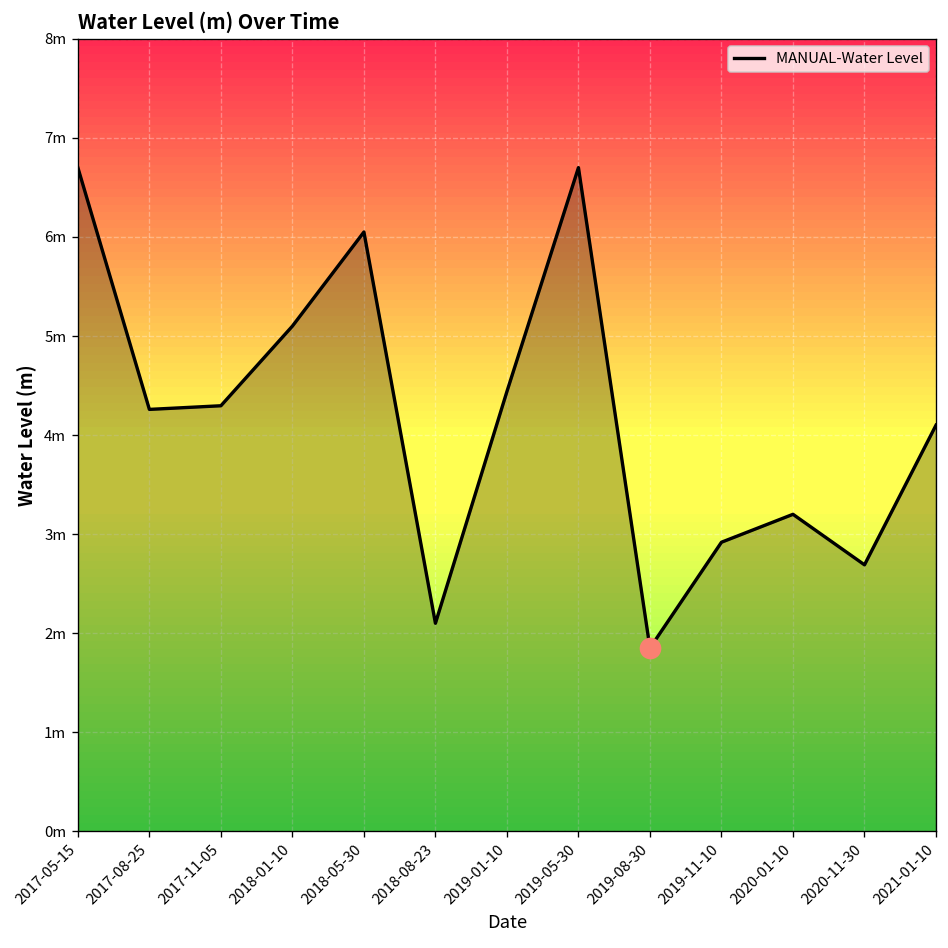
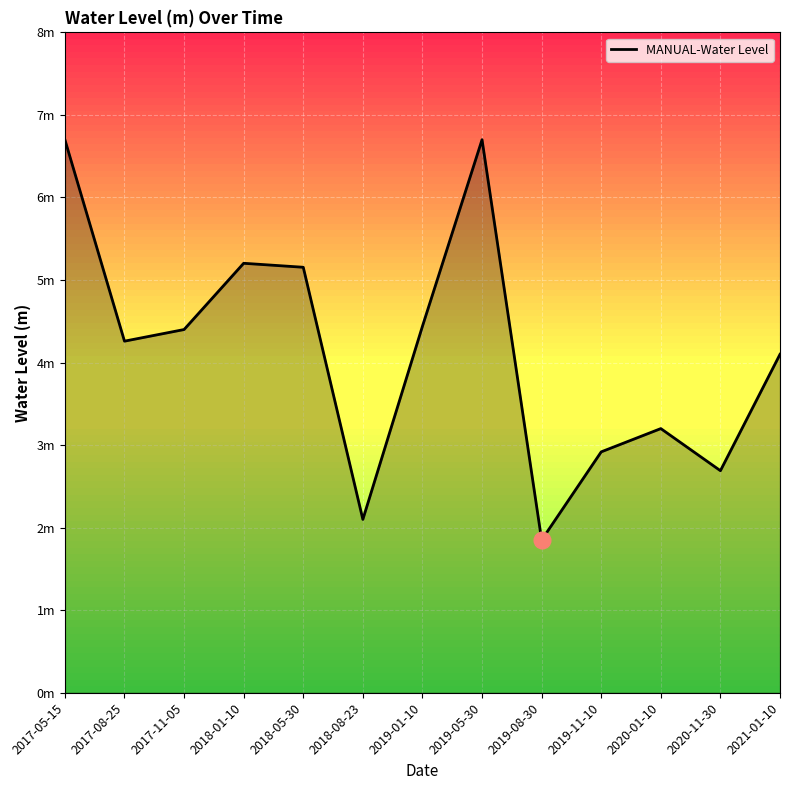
MANUAL-Water Level, 2017-11-05: 4.3m -> 4.4m
MANUAL-Water Level, 2018-01-10: 5.1m -> 5.2m
MANUAL-Water Level, 2018-05-30: 6.1m -> 5.2m
